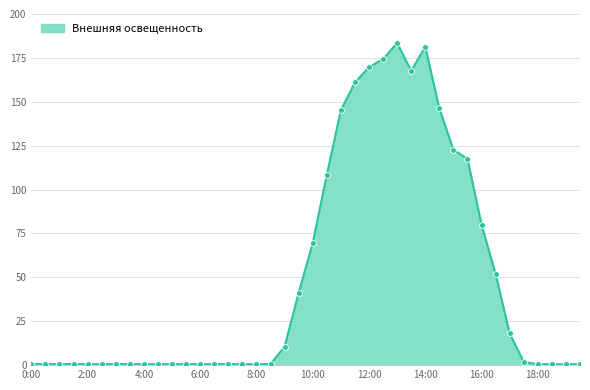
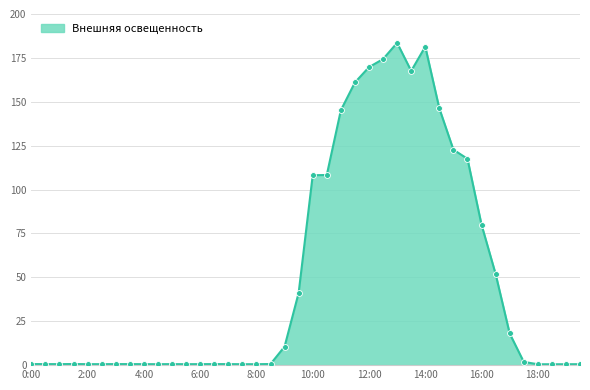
10:00: 70 -> 108
